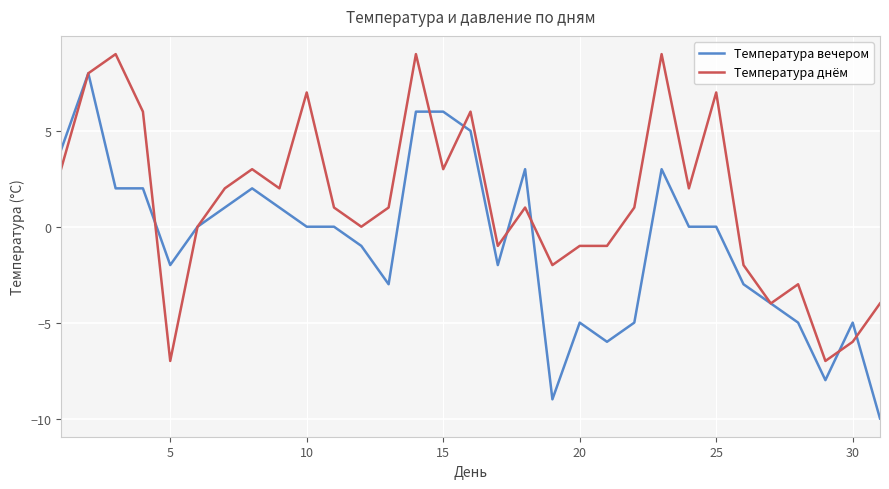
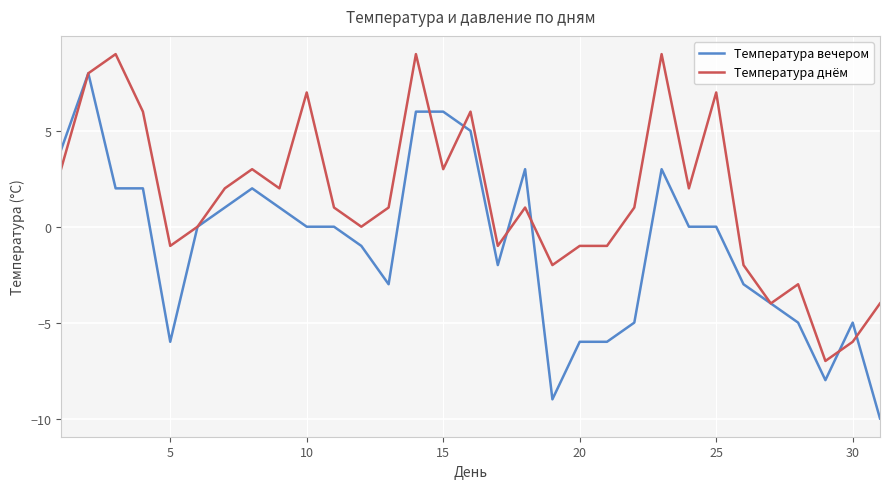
Температура вечером, 5: -2 -> -6
Температура днём, 5: -7 -> -1
Температура вечером, 20: -5 -> -6
